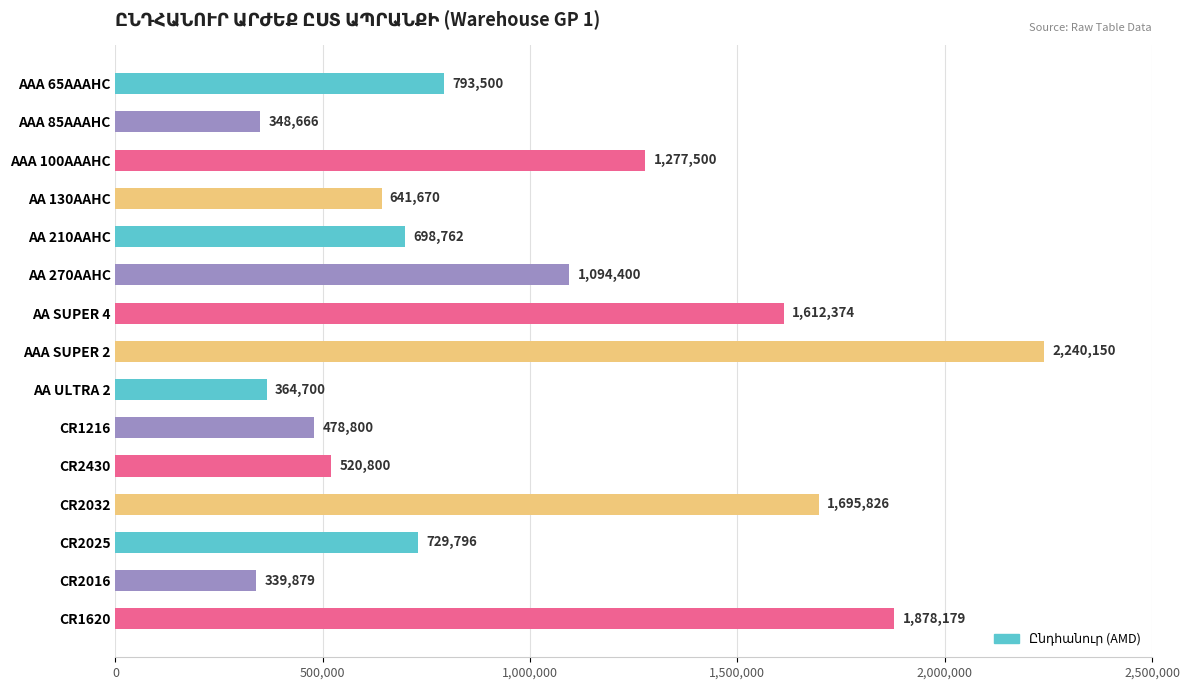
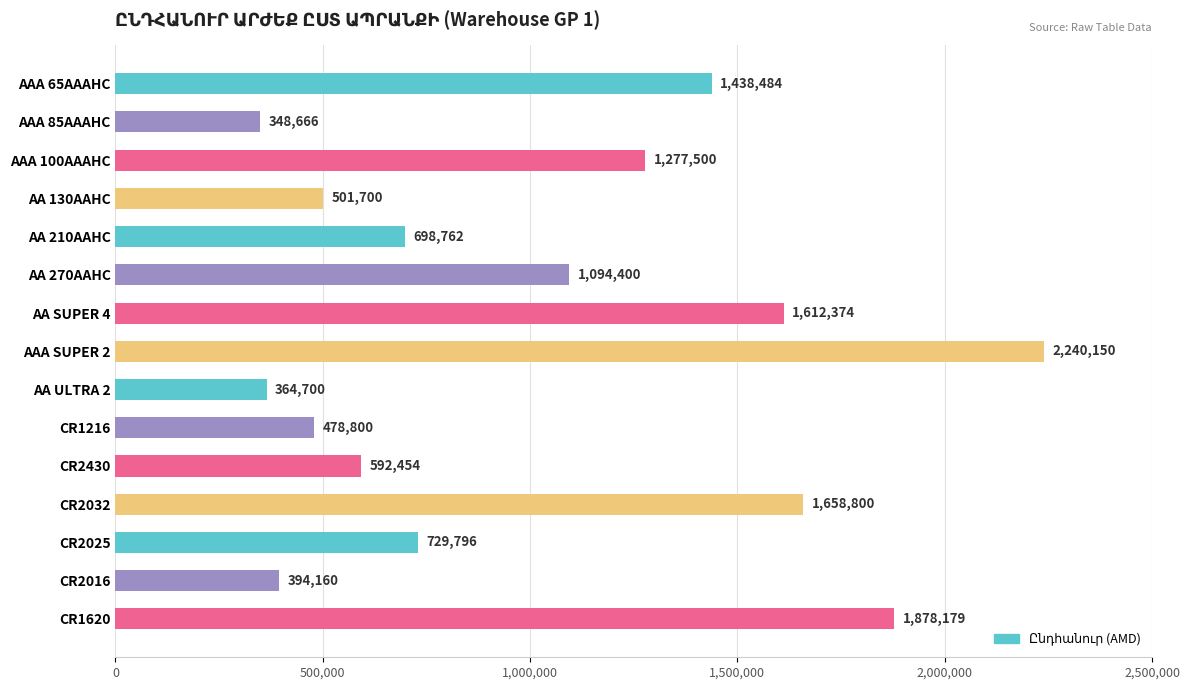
AAA 65AAAHC: 793,500 -> 1,438,484
AA 130AAHC: 641,670 -> 501,700
CR2430: 520,800 -> 592,454
CR2032: 1,695,826 -> 1,658,800
CR2016: 339,879 -> 394,160
